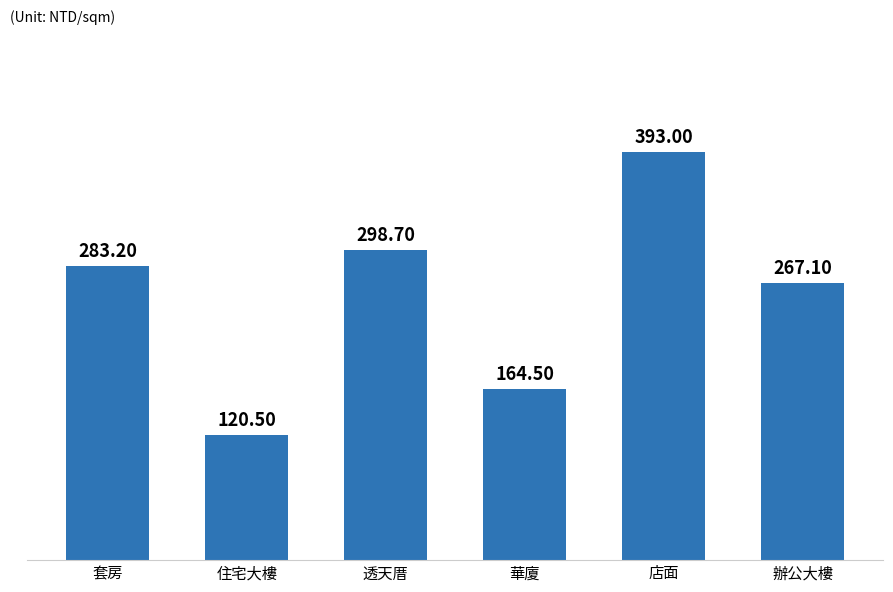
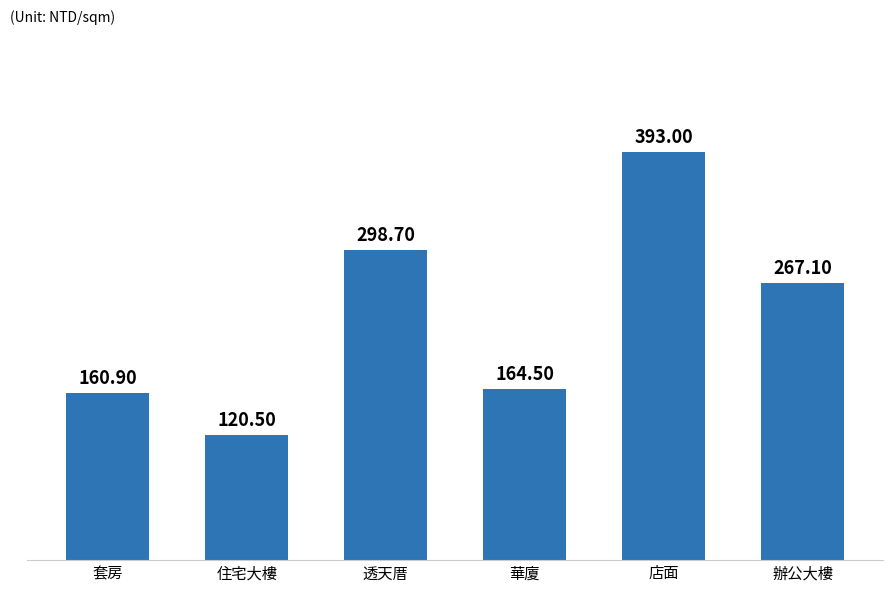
套房: 283.20 -> 160.90
